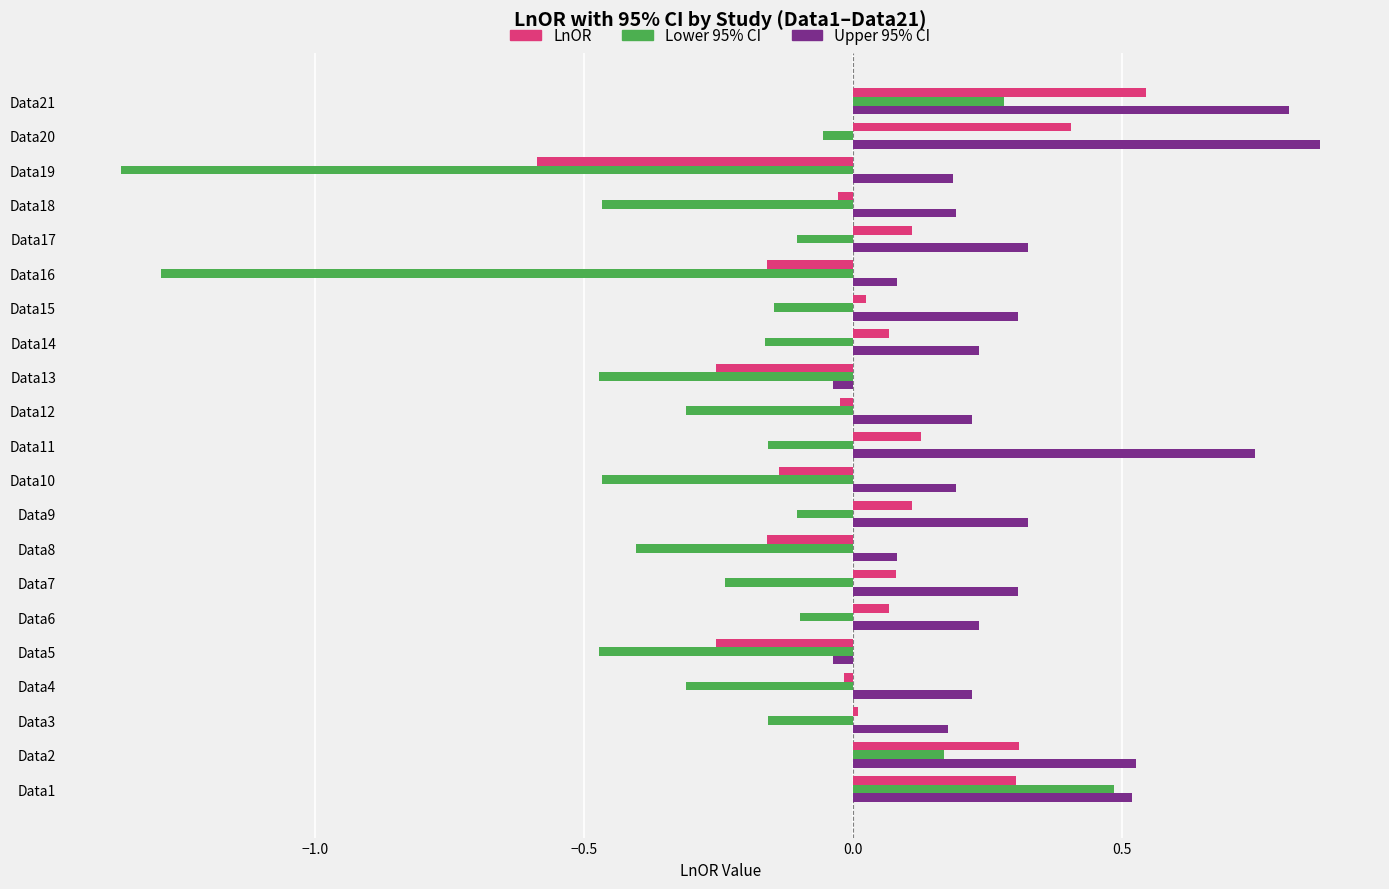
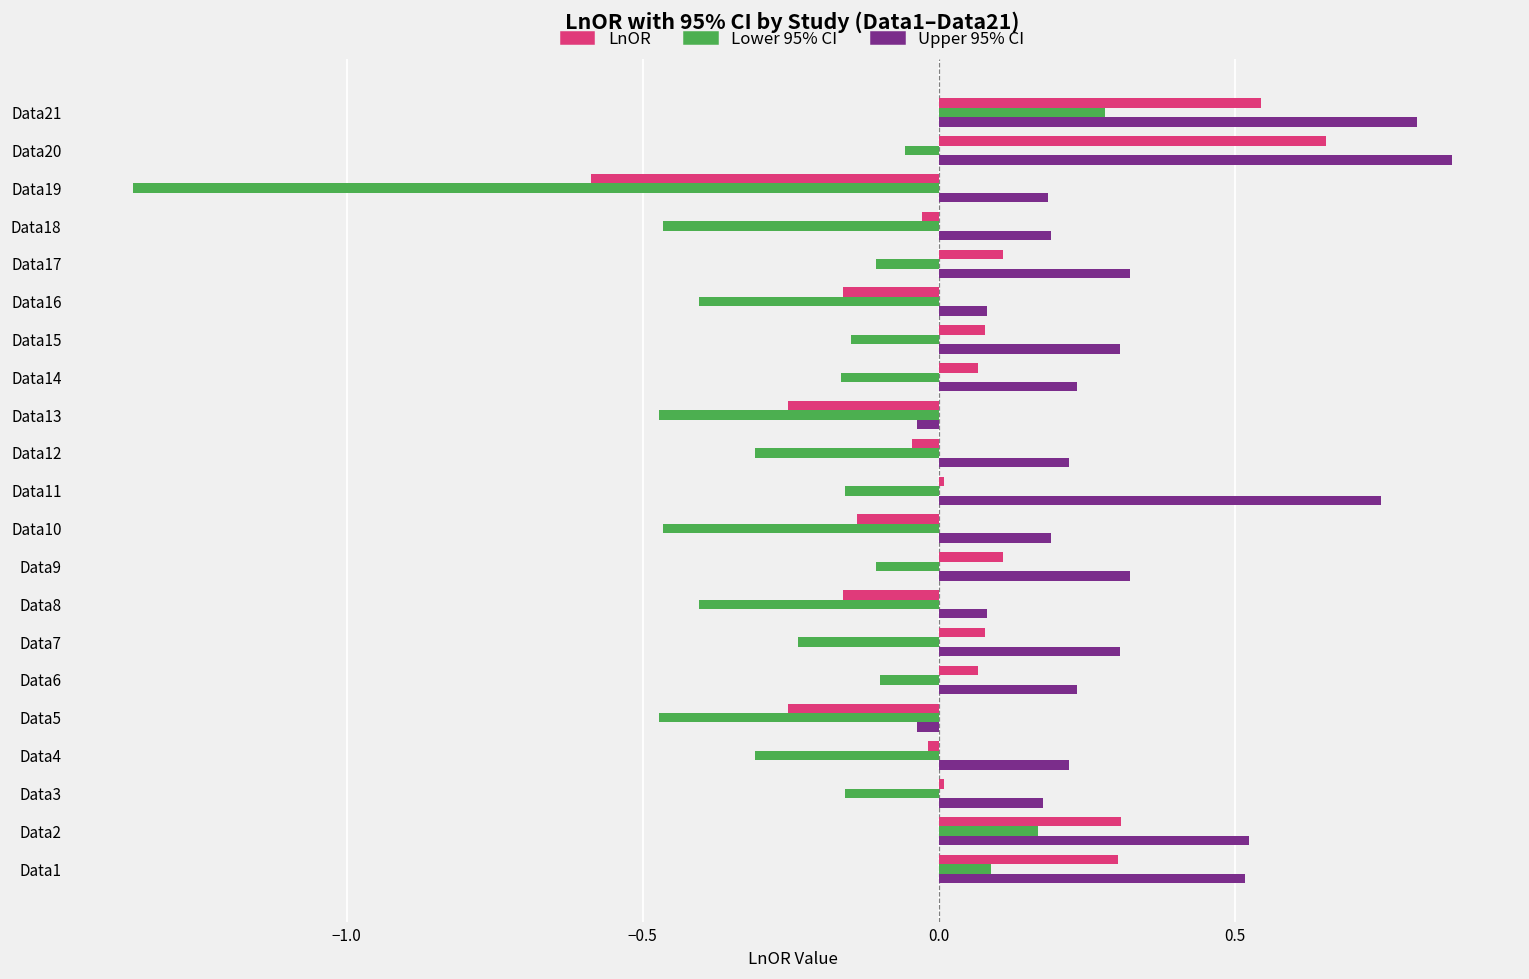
LnOR, Data20: 0.41 -> 0.65
Lower 95% CI, Data16: -1.29 -> -0.40
LnOR, Data15: 0.02 -> 0.08
LnOR, Data12: -0.02 -> -0.04
LnOR, Data11: 0.13 -> 0.01
Lower 95% CI, Data1: 0.49 -> 0.09
